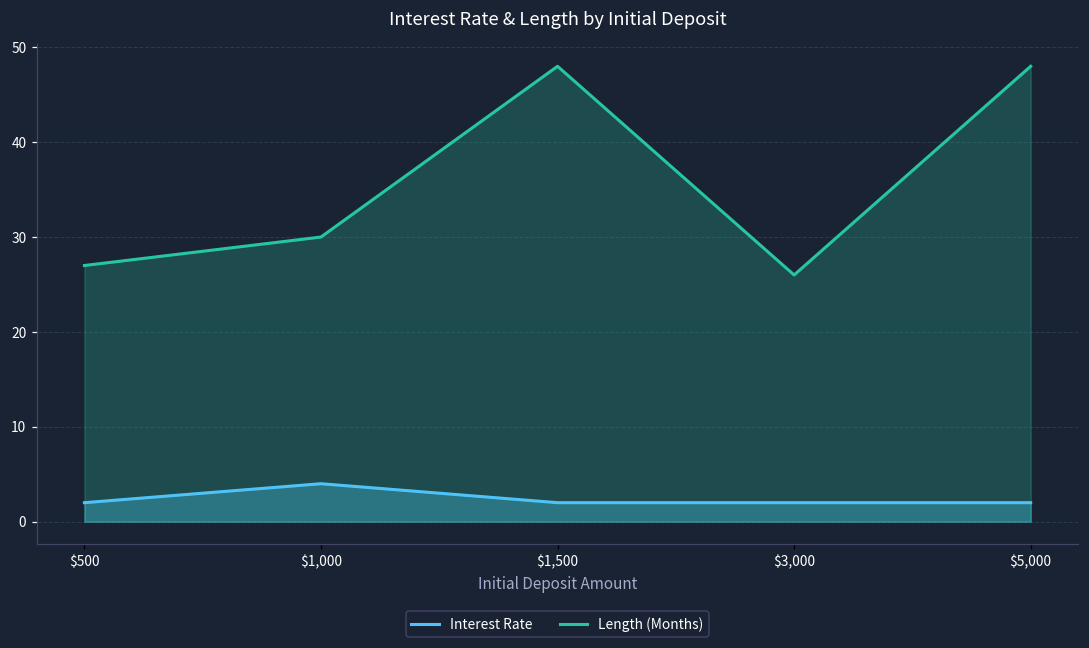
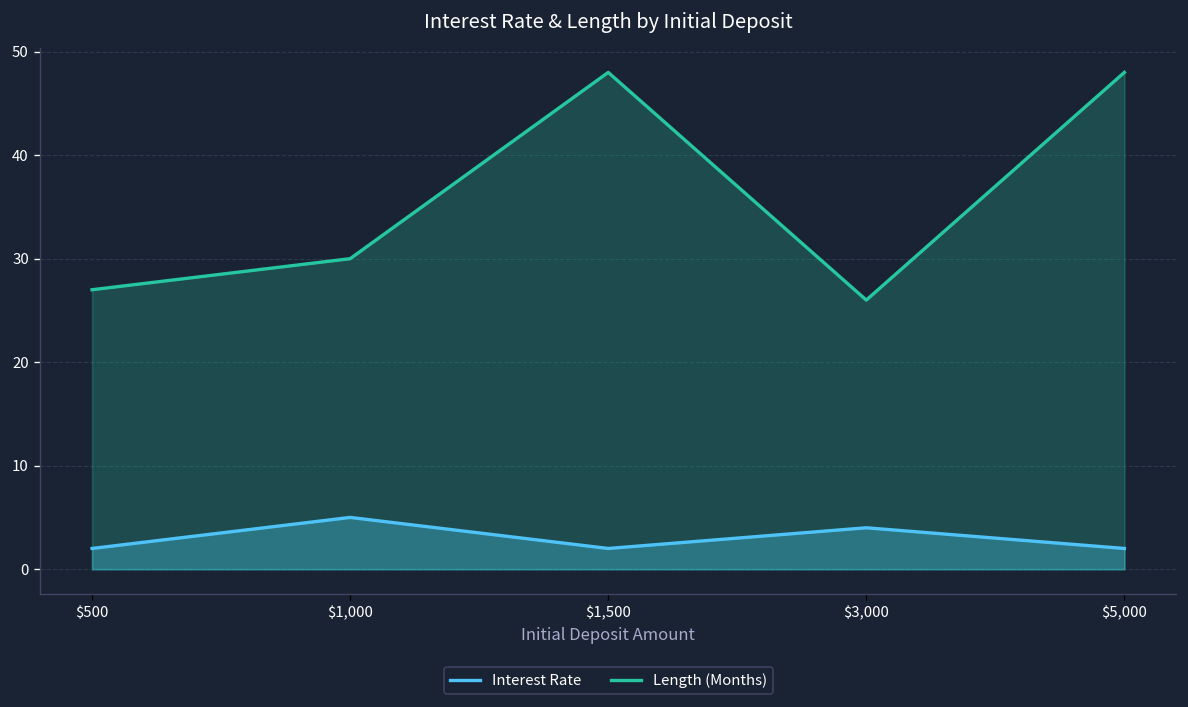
Interest Rate, $1,000: 4 -> 5
Interest Rate, $3,000: 2 -> 4
